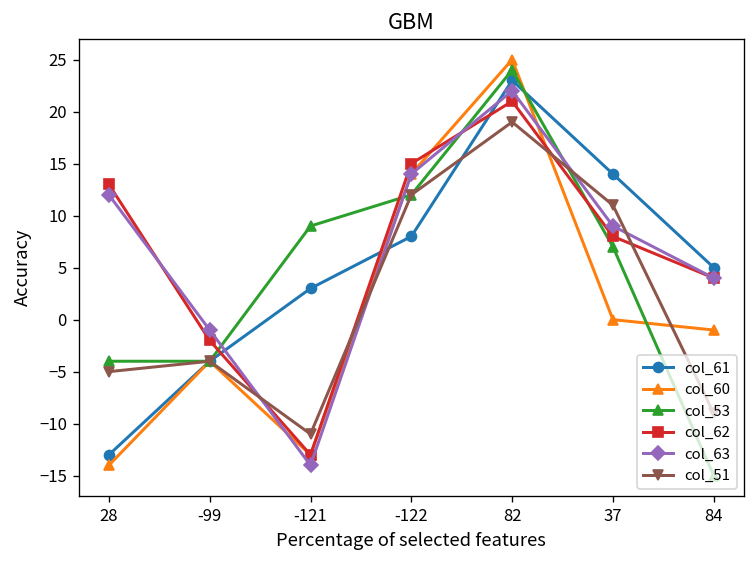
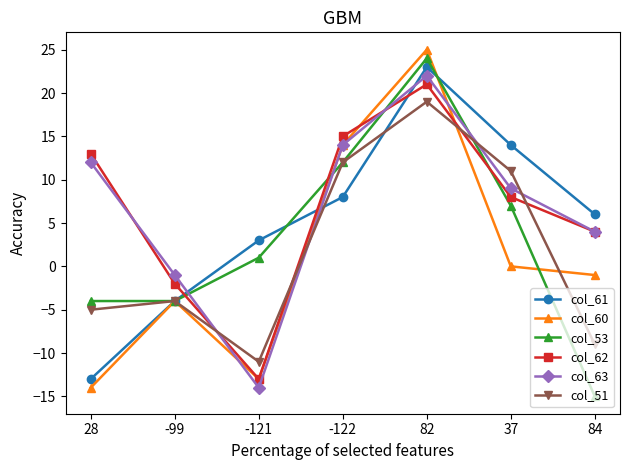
col_53, -121: 9 -> 1
col_61, 84: 5 -> 6
